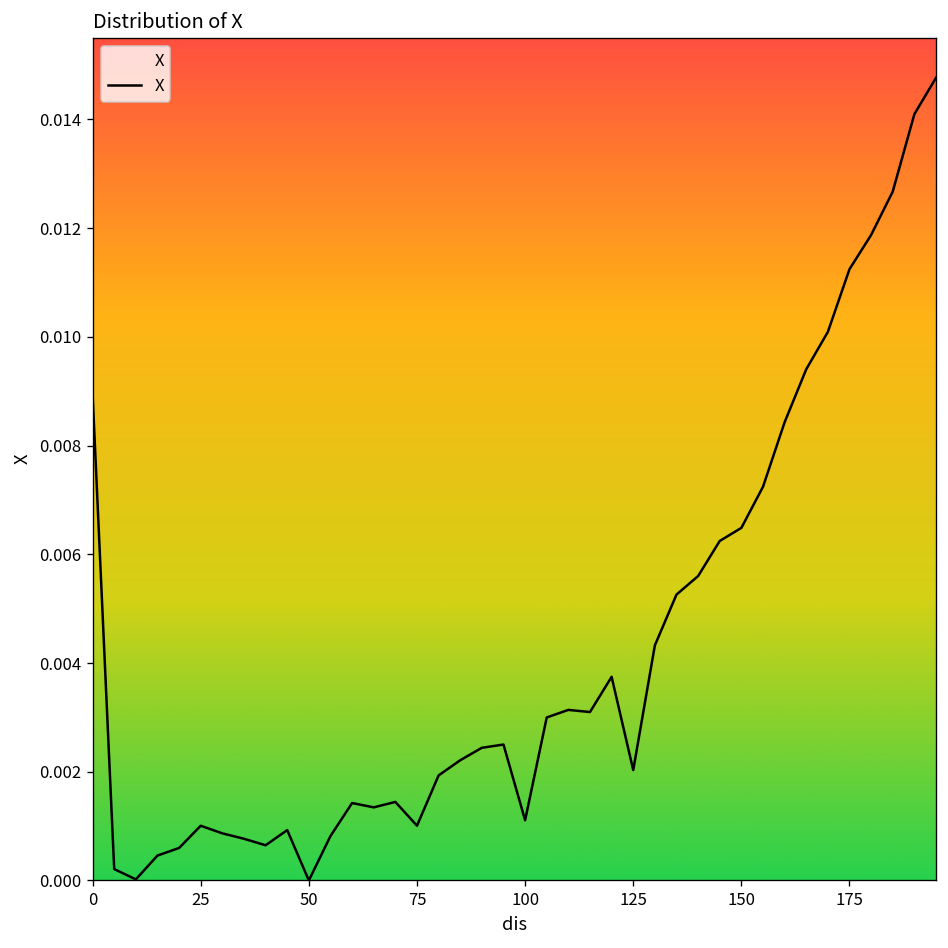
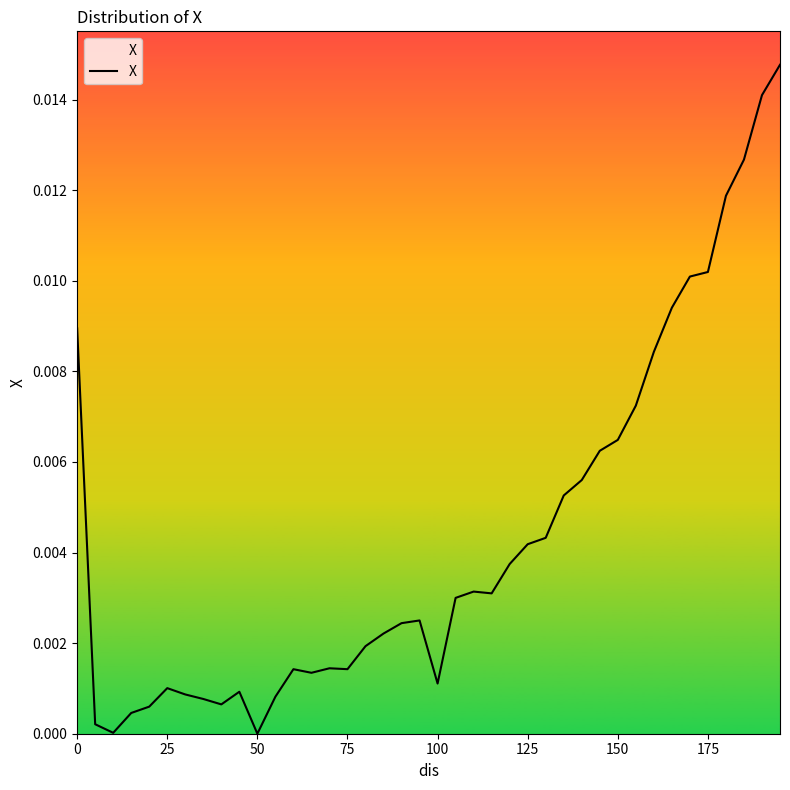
75: 0.0010 -> 0.0014
125: 0.0020 -> 0.0042
175: 0.0112 -> 0.0102
